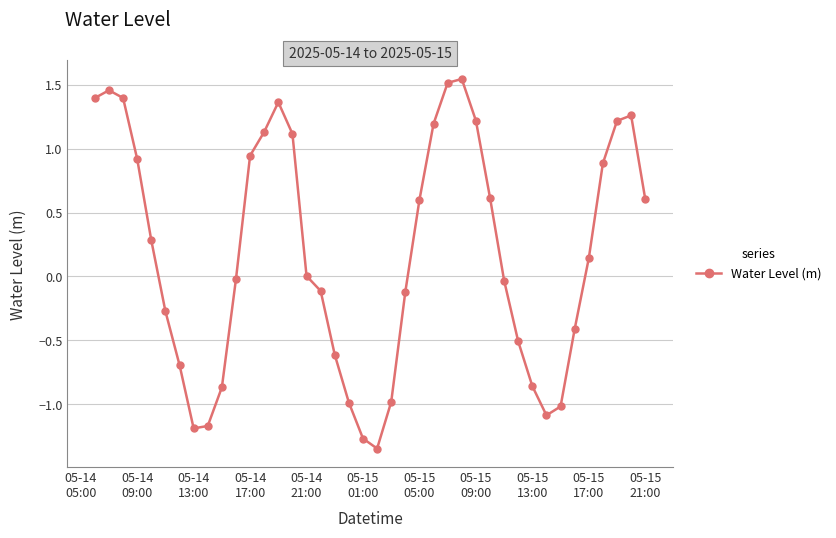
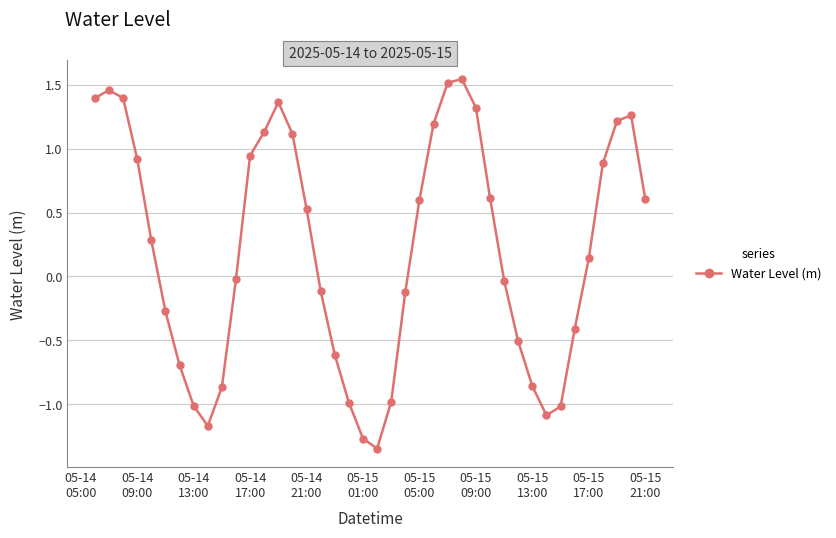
05-14 13:00: -1.19 -> -1.01
05-14 21:00: 0.00 -> 0.53
05-15 09:00: 1.22 -> 1.32
